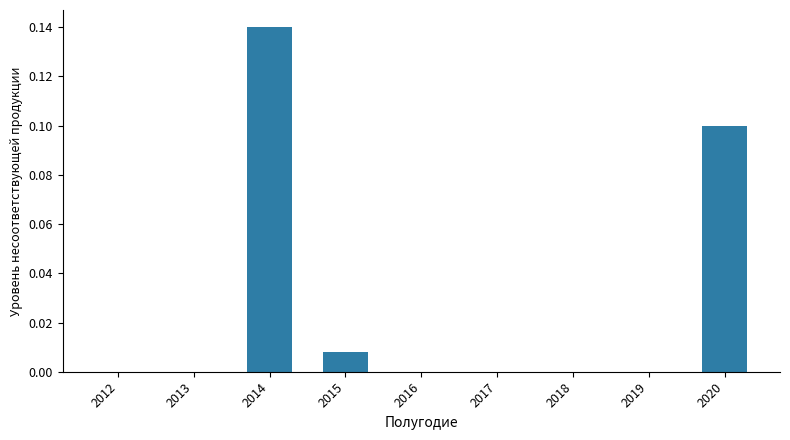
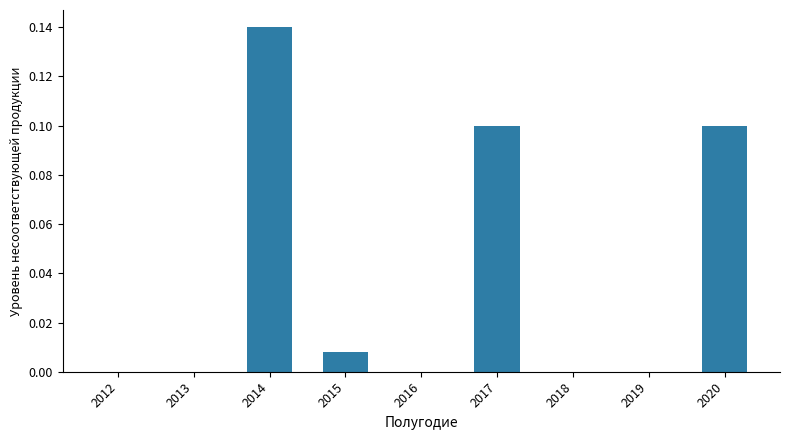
2017: 0.0 -> 0.1
